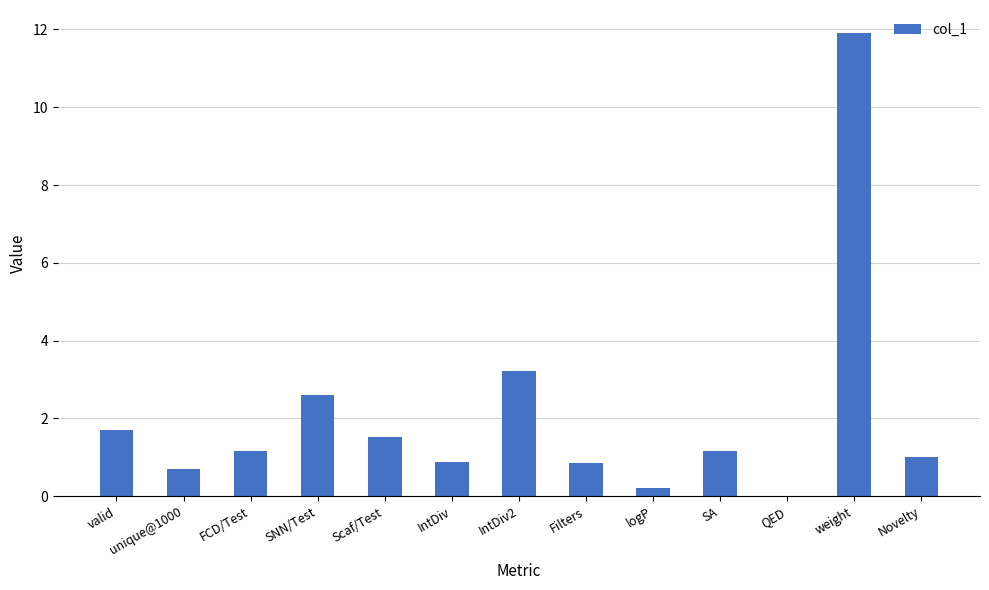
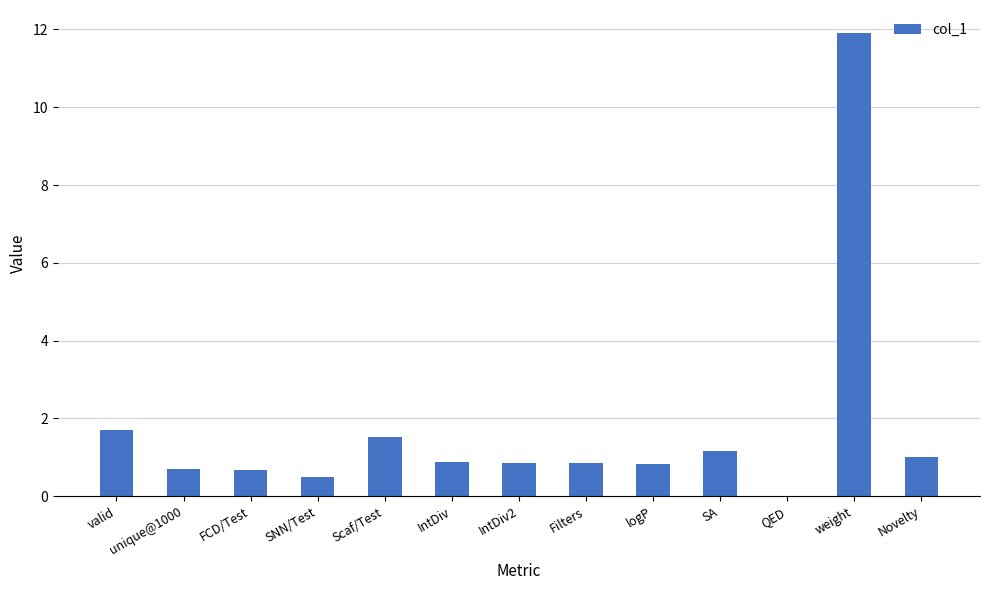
FCD/Test: 1.2 -> 0.7
SNN/Test: 2.6 -> 0.5
IntDiv2: 3.2 -> 0.9
logP: 0.2 -> 0.8
